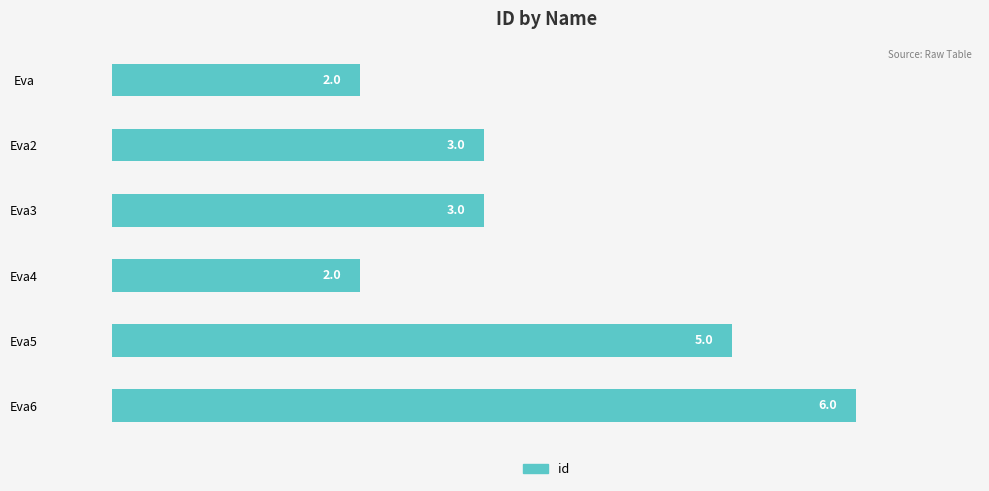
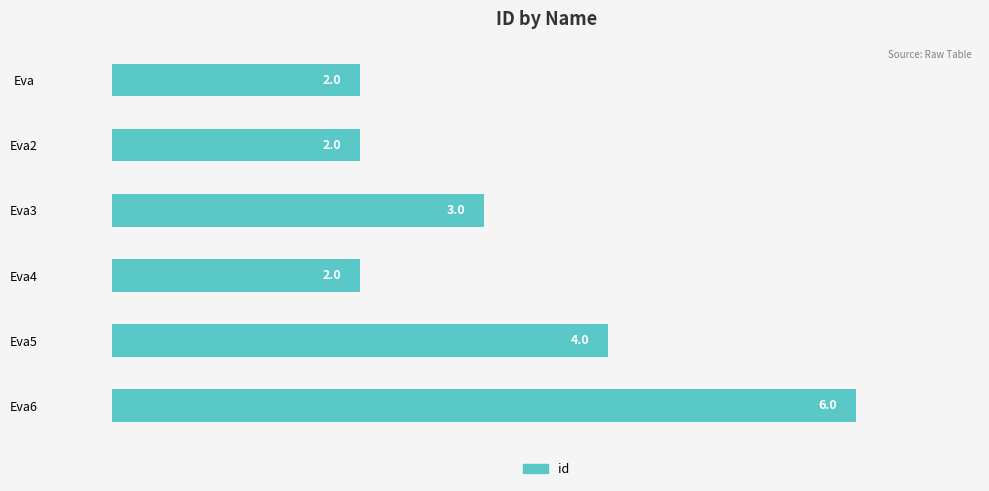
Eva2: 3.0 -> 2.0
Eva5: 5.0 -> 4.0
